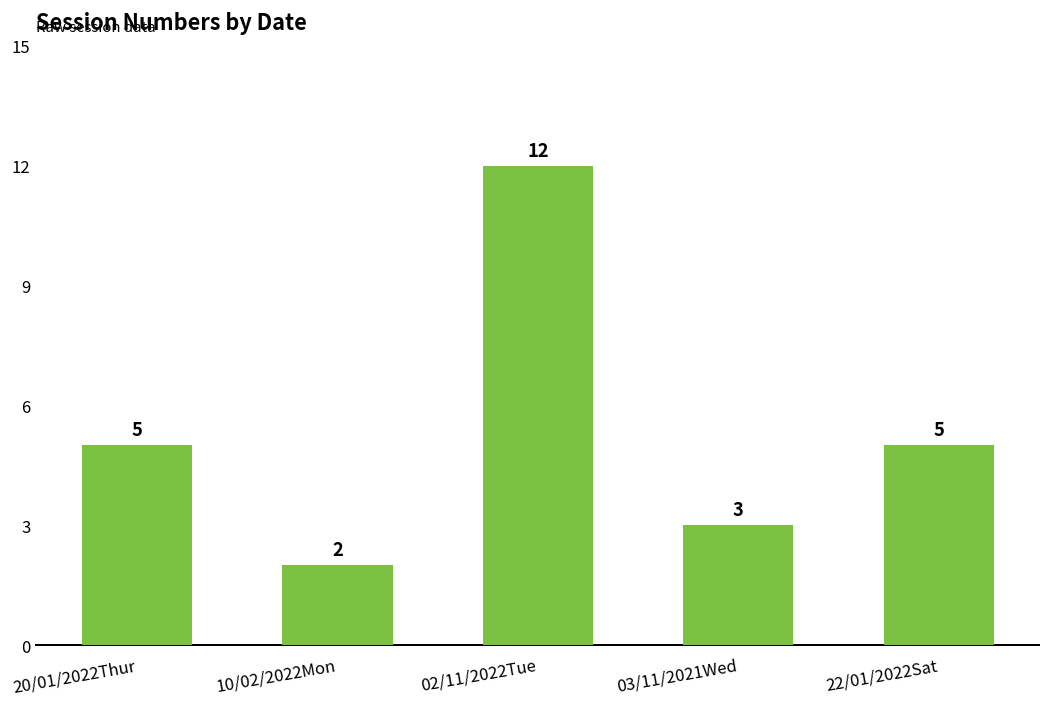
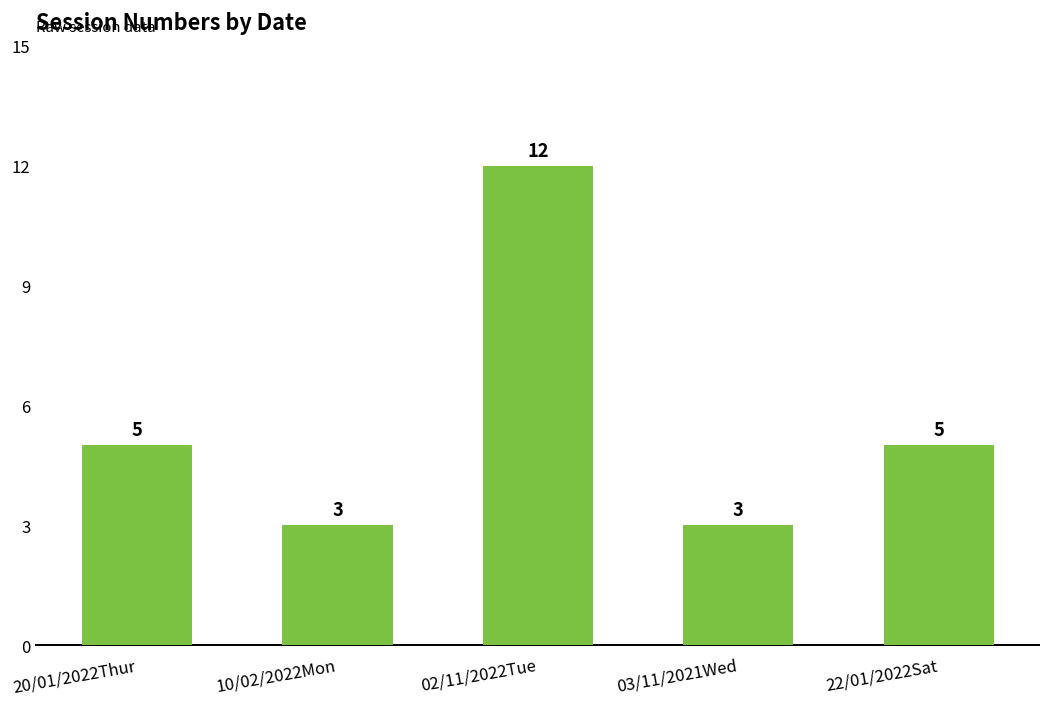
10/02/2022Mon: 2 -> 3
